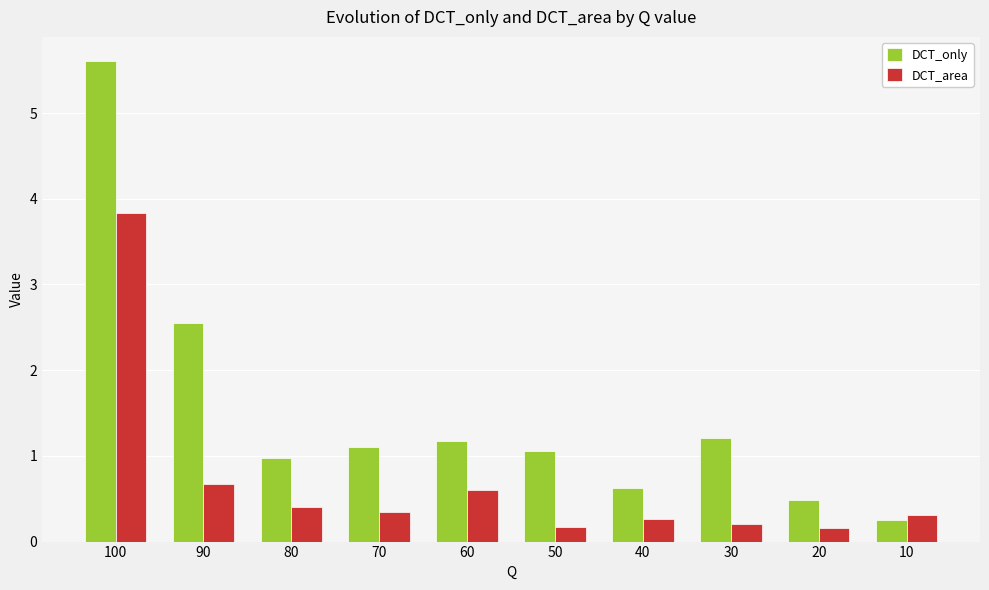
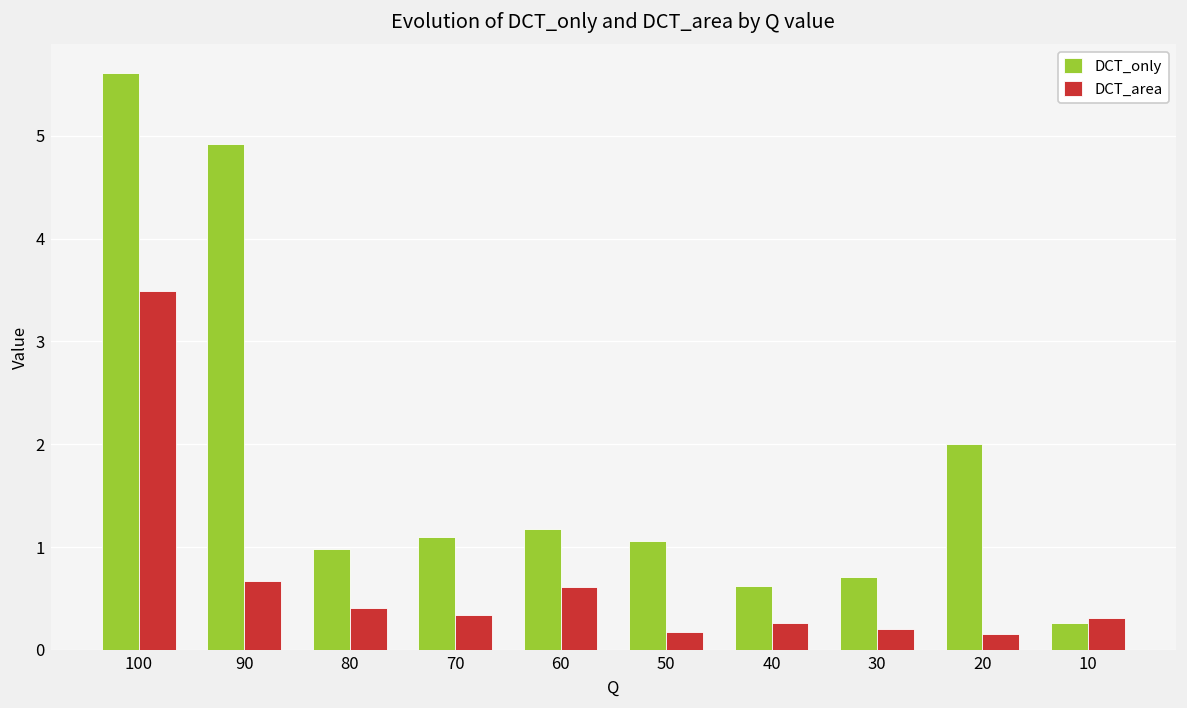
DCT_area, 100: 3.8 -> 3.5
DCT_only, 90: 2.6 -> 4.9
DCT_only, 30: 1.2 -> 0.7
DCT_only, 20: 0.5 -> 2.0
